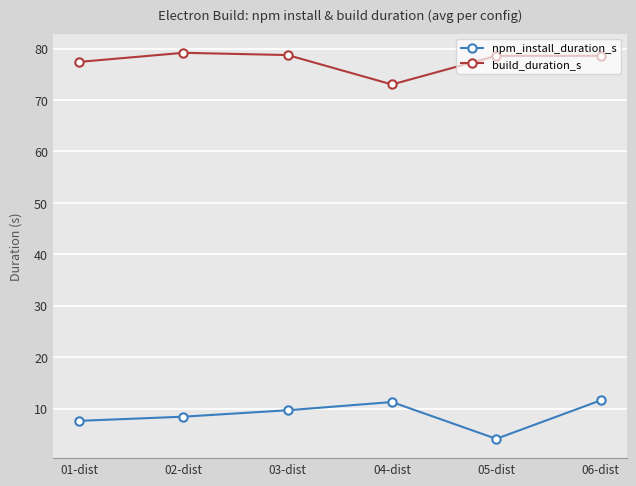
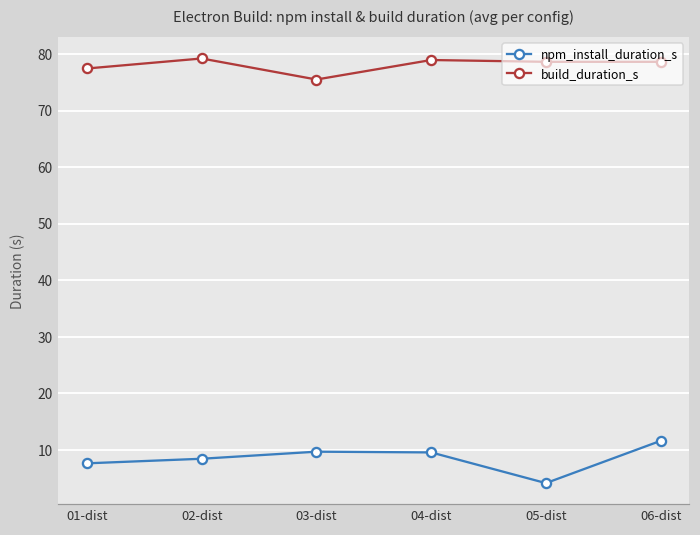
build_duration_s, 03-dist: 79 -> 75
npm_install_duration_s, 04-dist: 11 -> 10
build_duration_s, 04-dist: 73 -> 79
